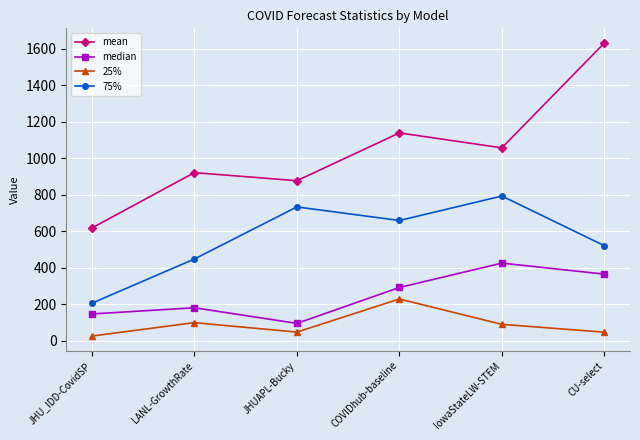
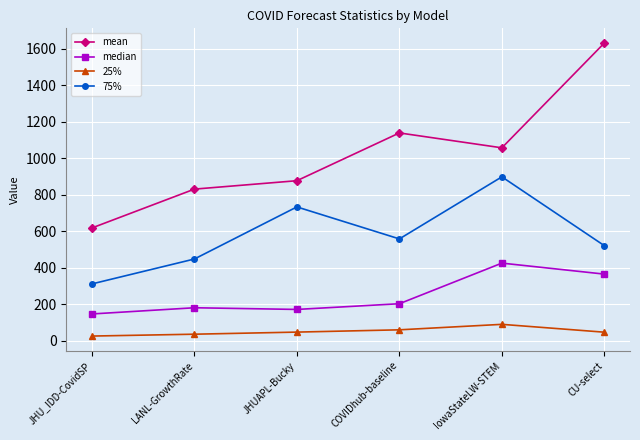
75%, JHU_IDD-CovidSP: 210 -> 310
mean, LANL-GrowthRate: 920 -> 830
25%, LANL-GrowthRate: 100 -> 40
median, JHUAPL-Bucky: 100 -> 170
median, COVIDhub-baseline: 290 -> 200
25%, COVIDhub-baseline: 230 -> 60
75%, COVIDhub-baseline: 660 -> 560
75%, IowaStateLW-STEM: 790 -> 900
